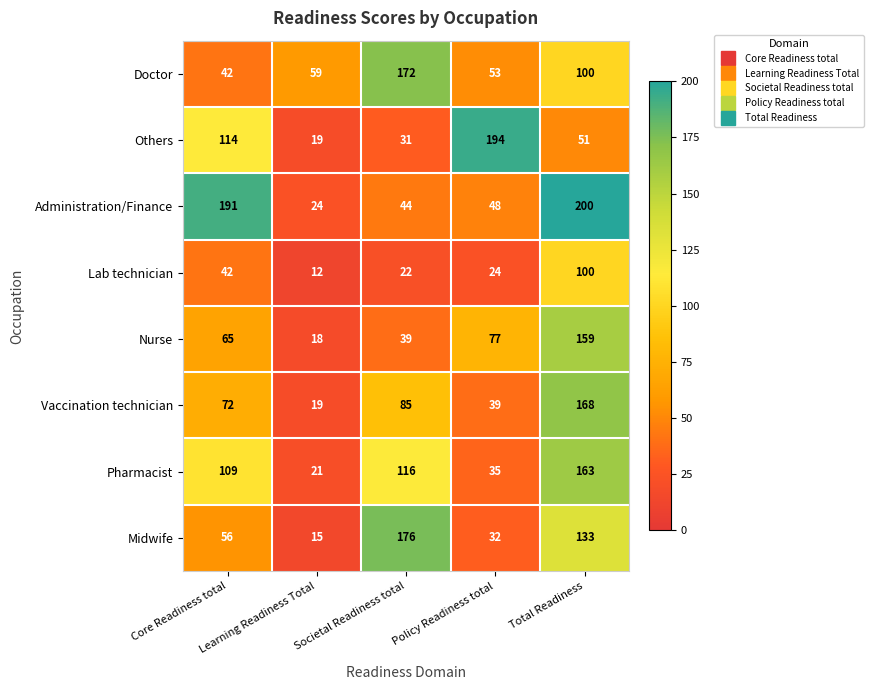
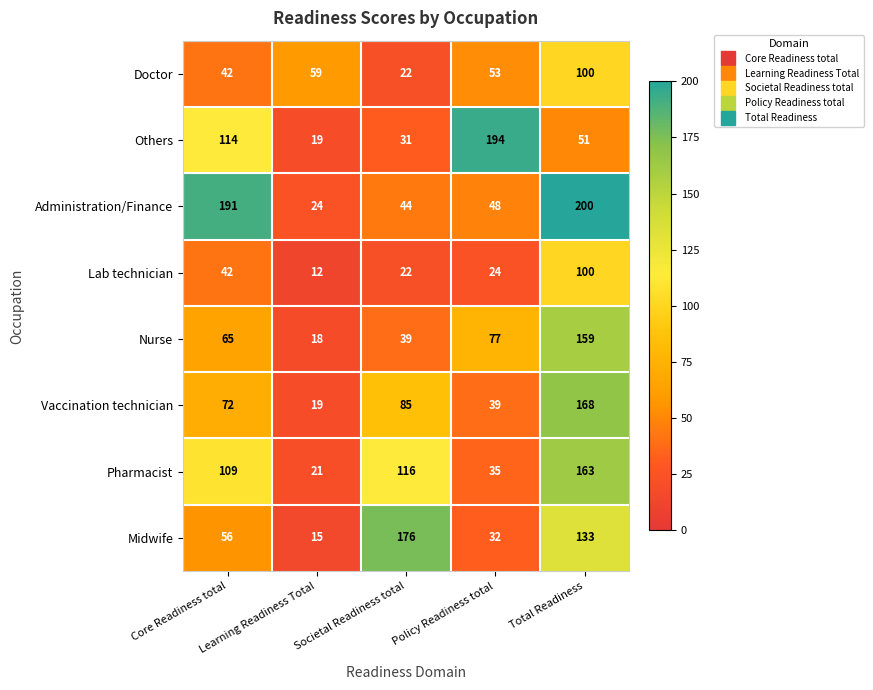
Doctor, Societal Readiness total: 172 -> 22
